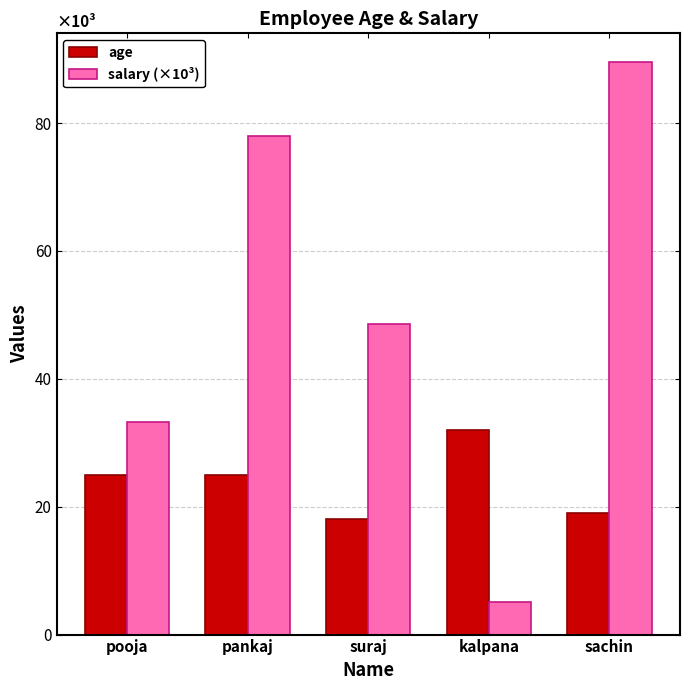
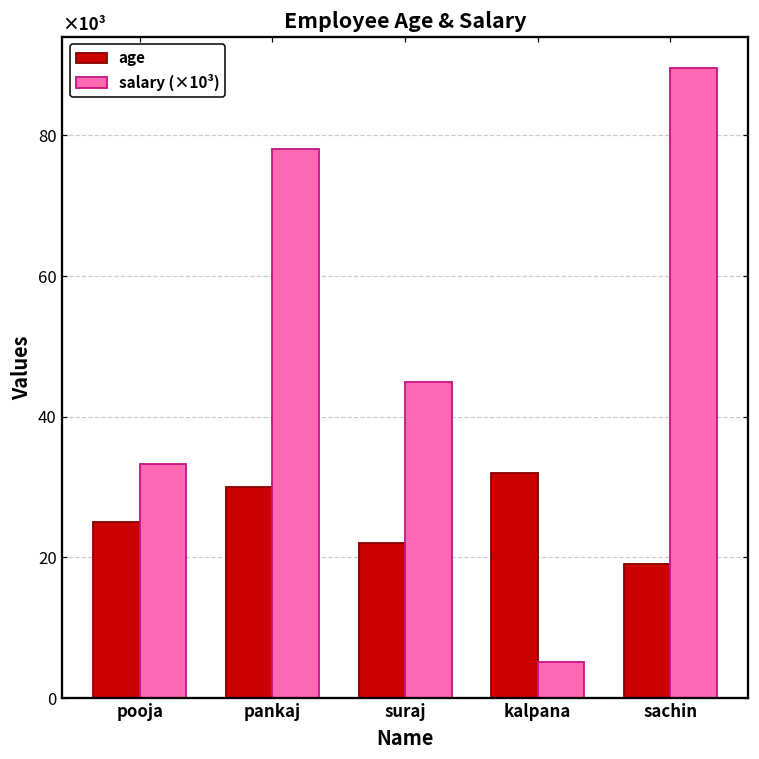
age, pankaj: 25 -> 30
age, suraj: 18 -> 22
salary (×10³), suraj: 49 -> 45
